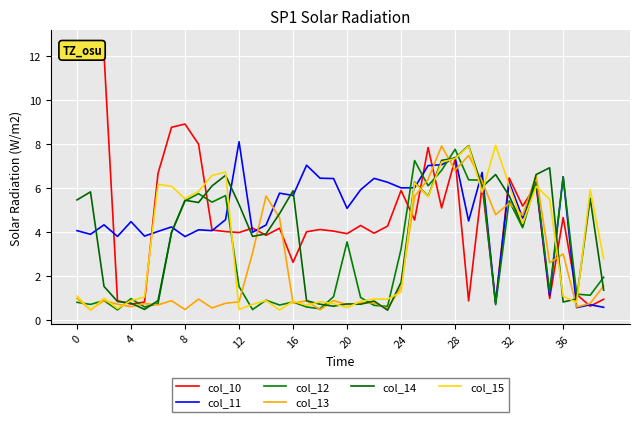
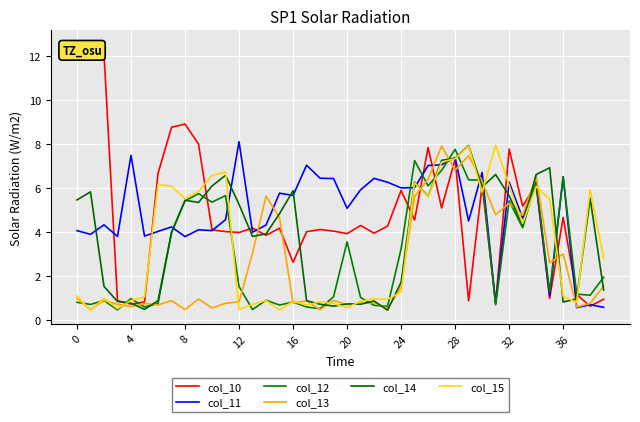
col_11, 4: 4.5 -> 7.5
col_10, 32: 6.5 -> 7.8
